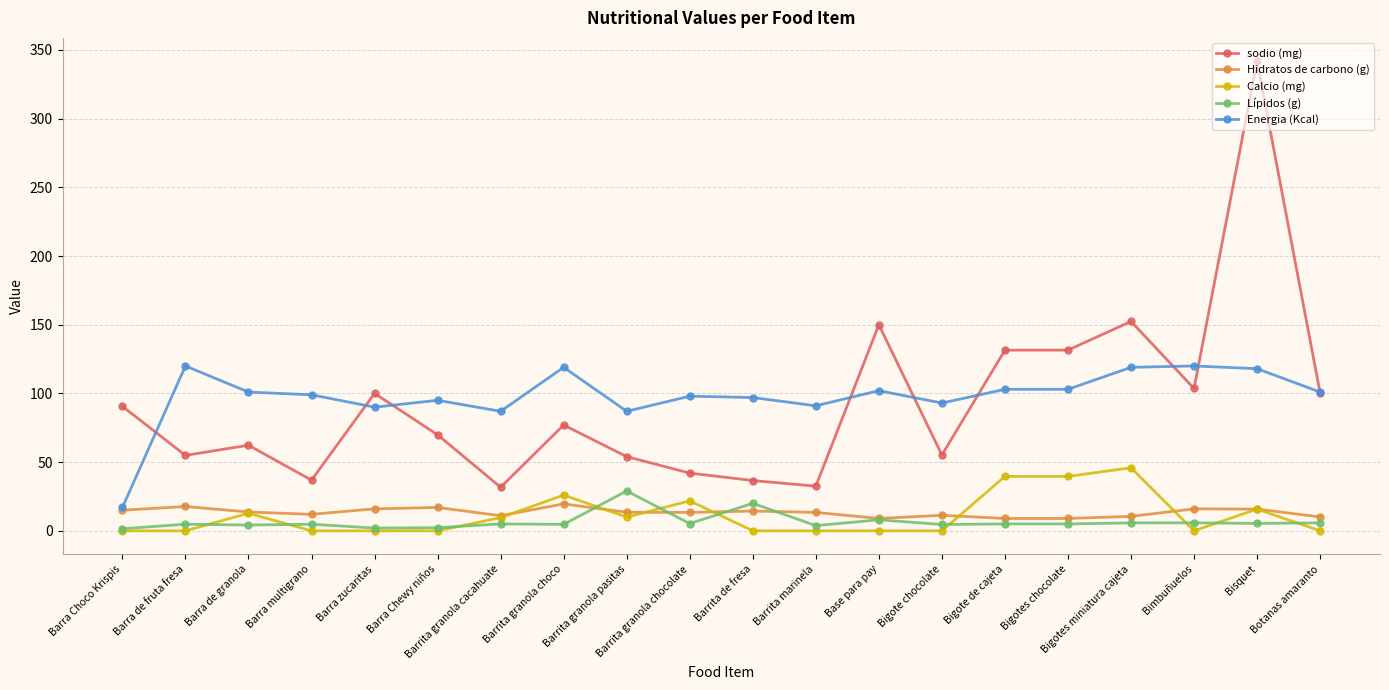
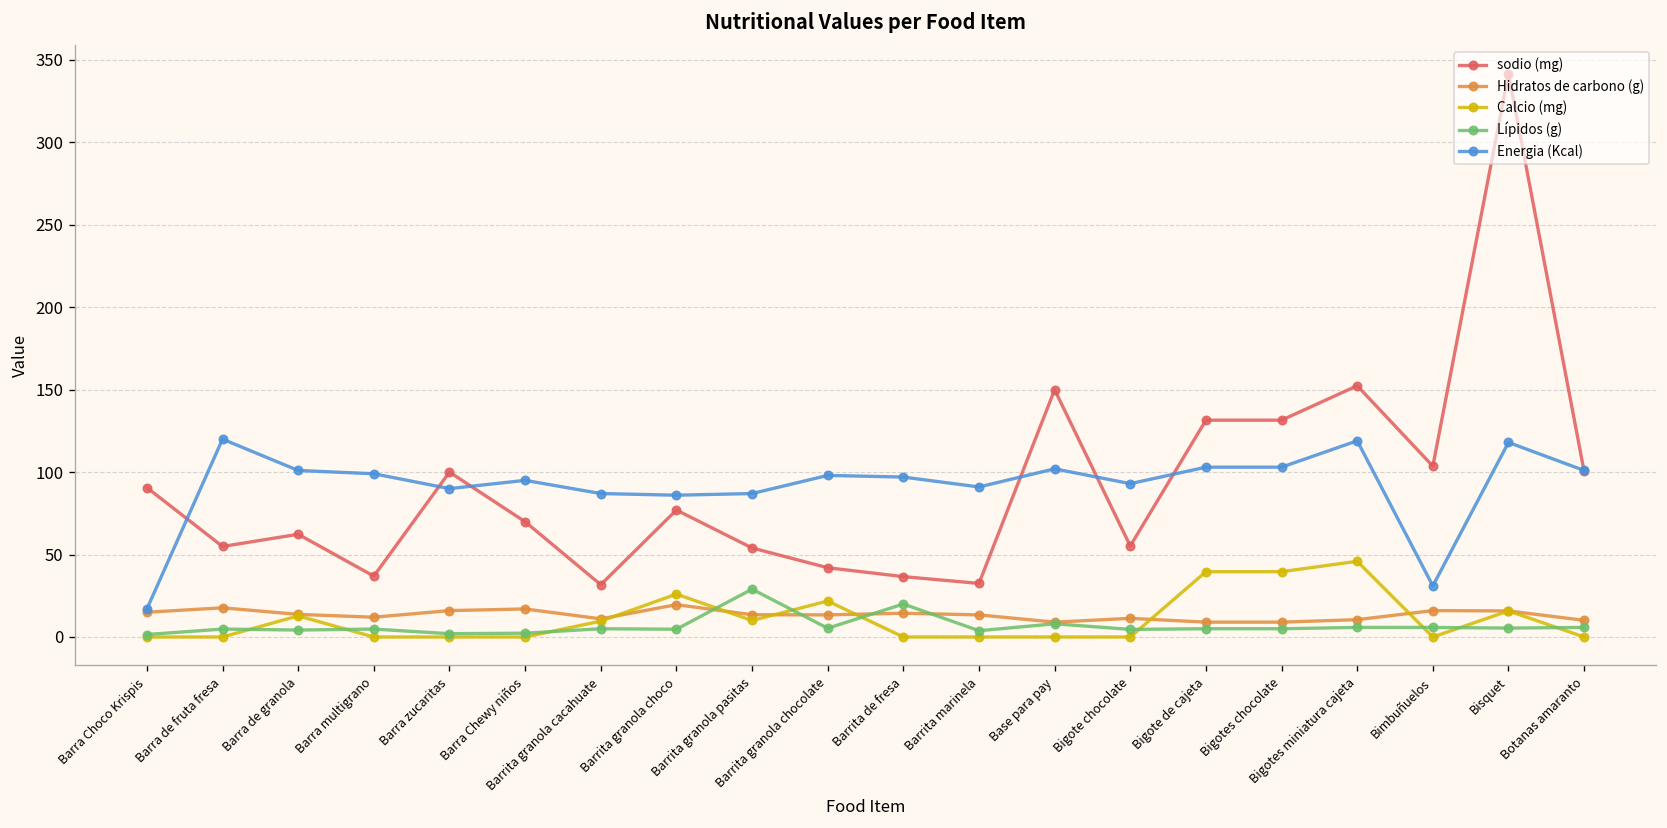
Energia (Kcal), Barrita granola choco: 119 -> 86
Energia (Kcal), Bimbuñuelos: 120 -> 31
